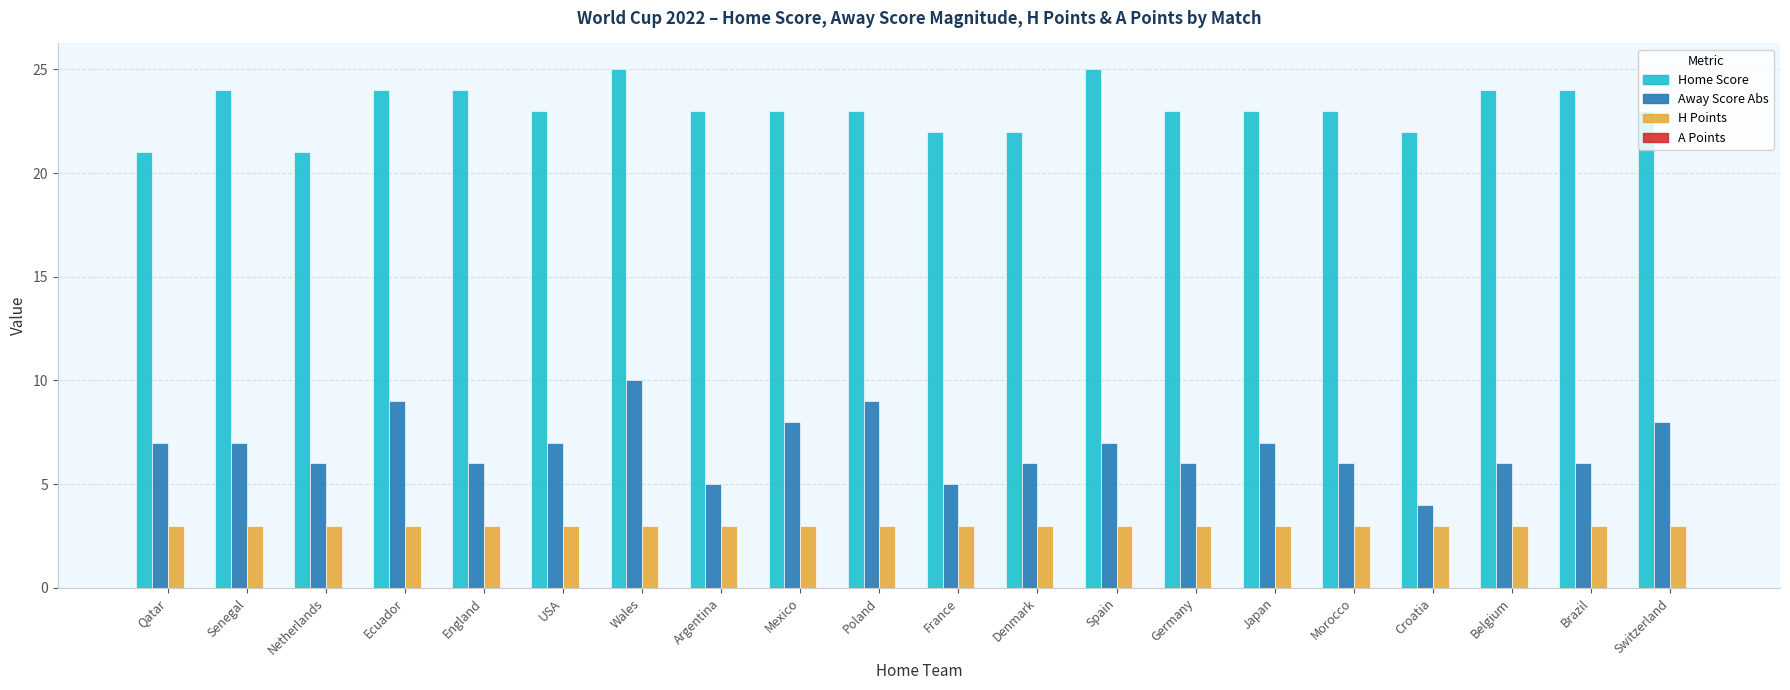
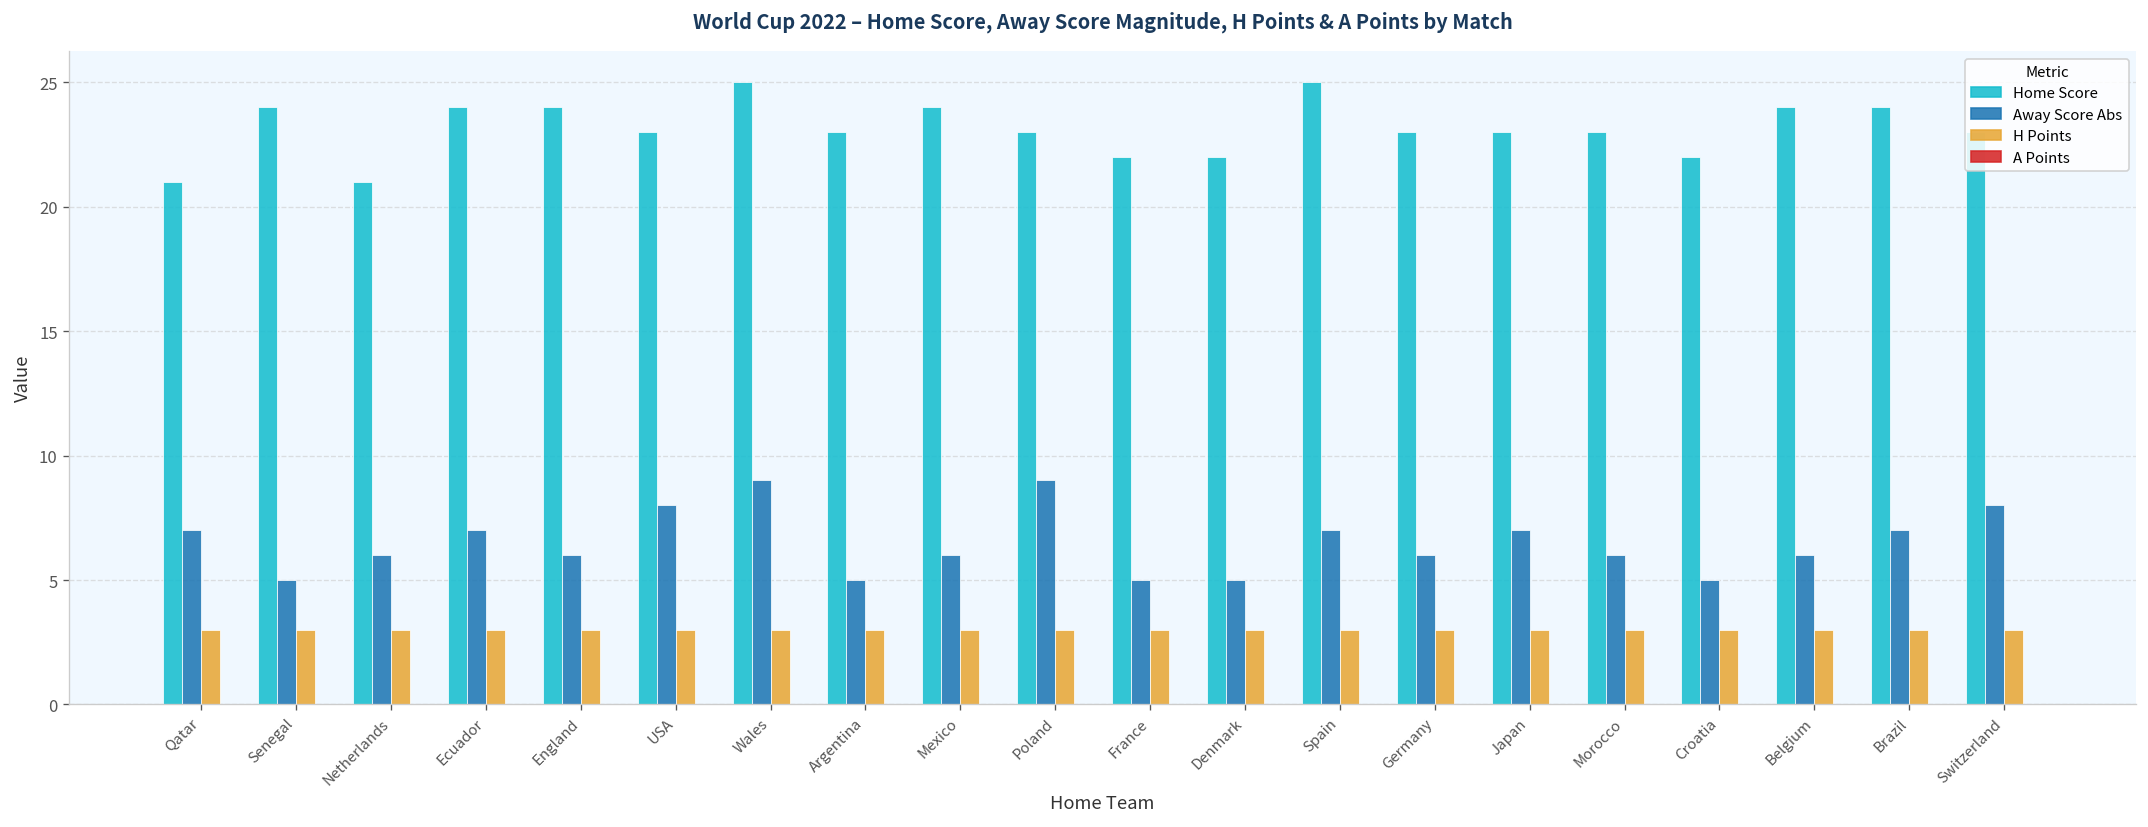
Away Score Abs, Senegal: 7 -> 5
Away Score Abs, Ecuador: 9 -> 7
Away Score Abs, USA: 7 -> 8
Away Score Abs, Wales: 10 -> 9
Home Score, Mexico: 23 -> 24
Away Score Abs, Mexico: 8 -> 6
Away Score Abs, Denmark: 6 -> 5
Away Score Abs, Croatia: 4 -> 5
Away Score Abs, Brazil: 6 -> 7
